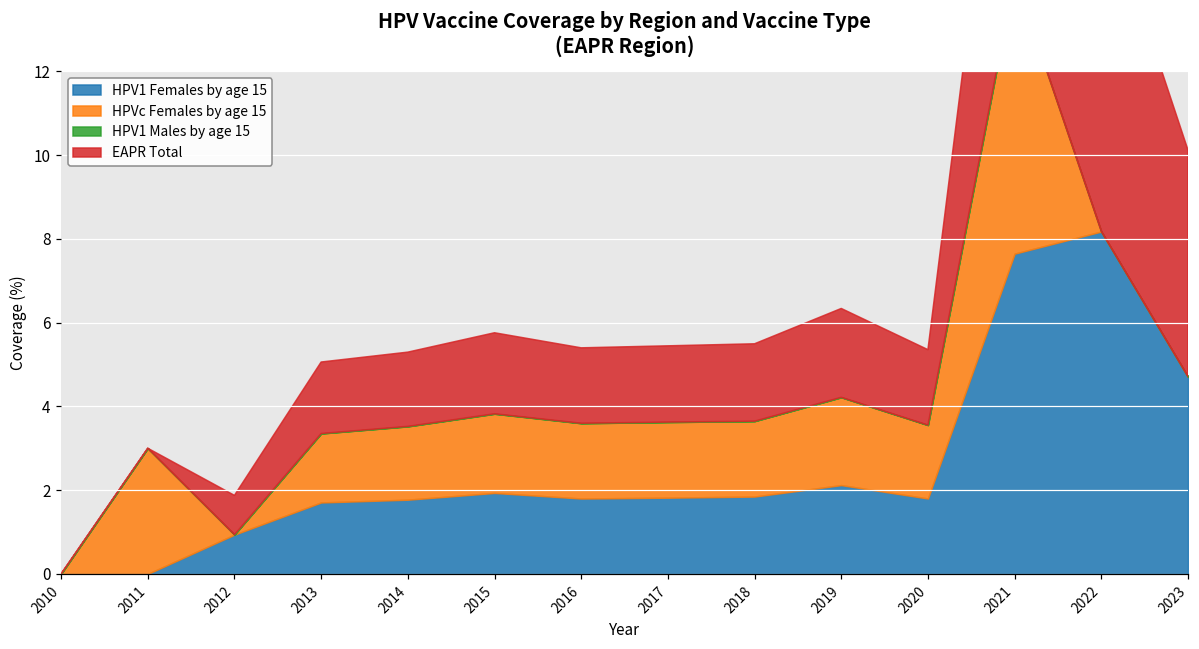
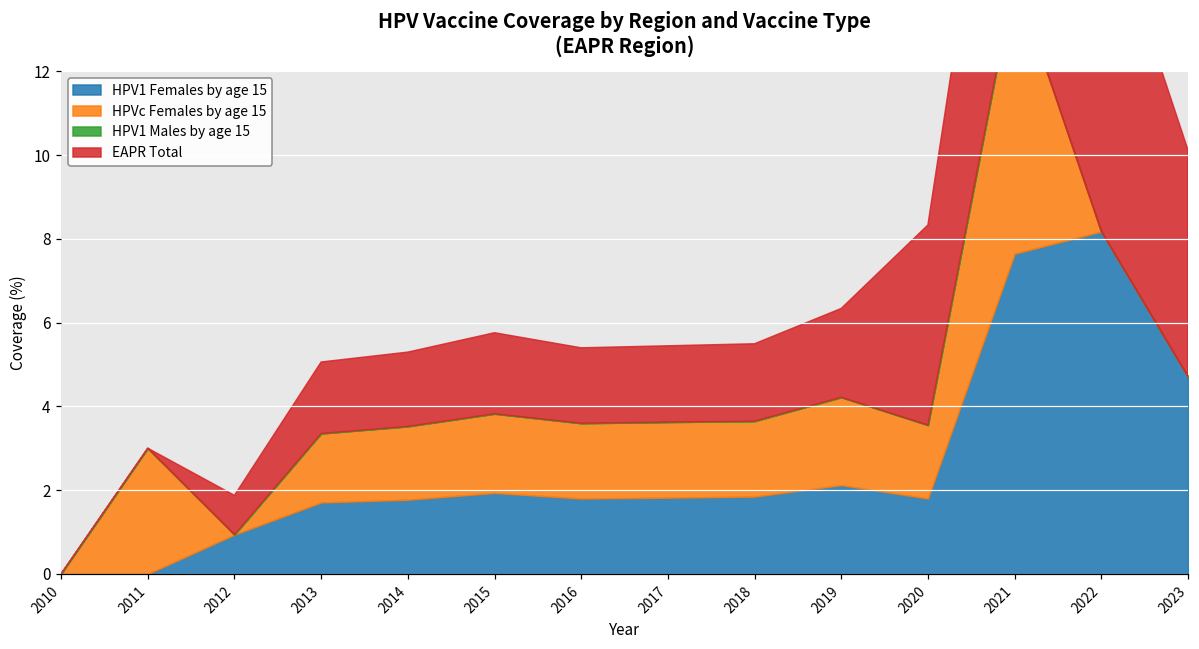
EAPR Total, 2020: 1.8 -> 4.8
